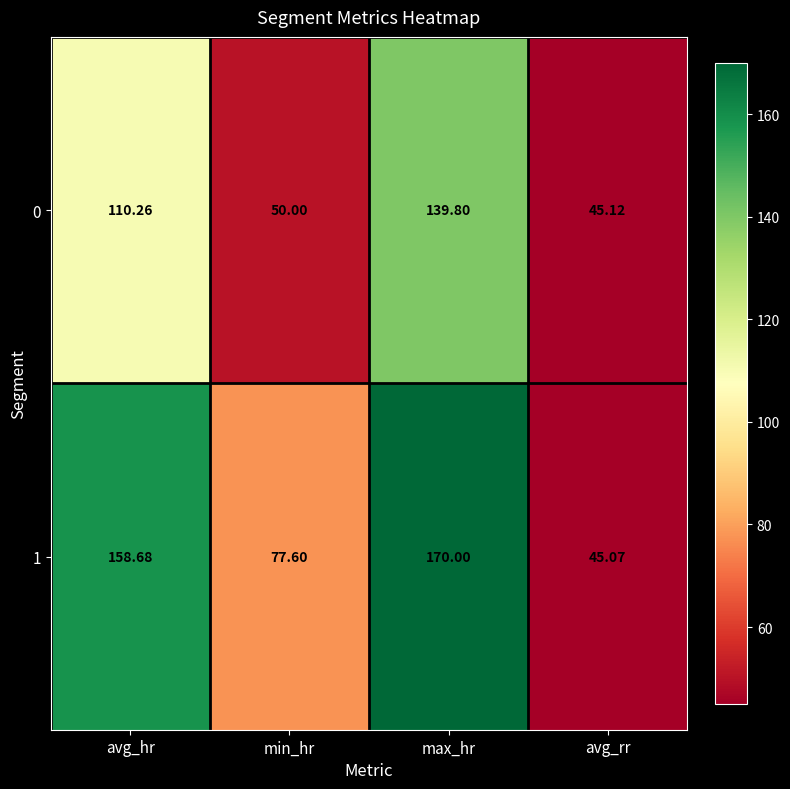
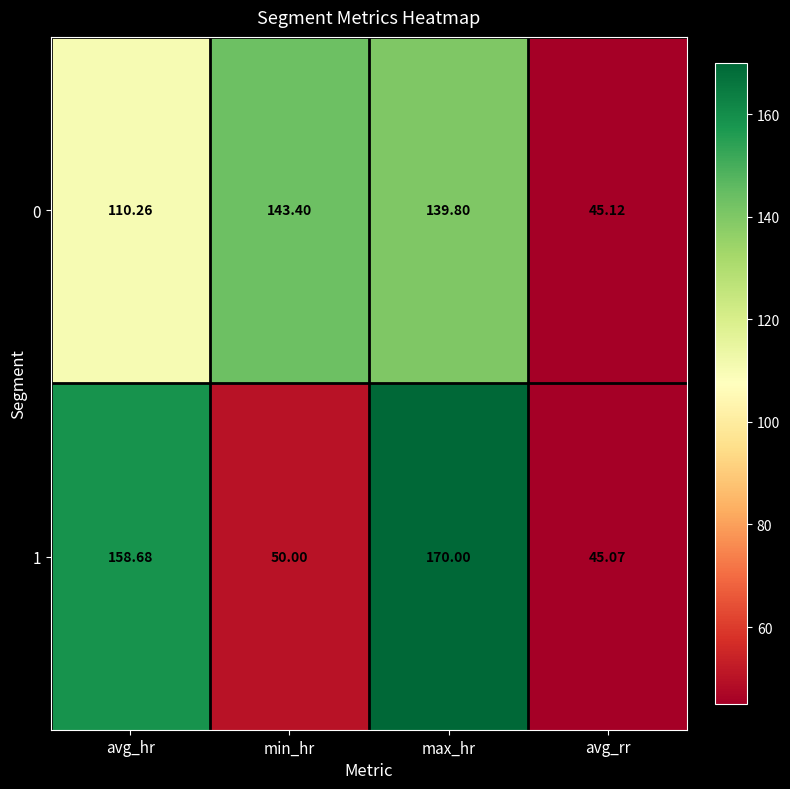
0, min_hr: 50.00 -> 143.40
1, min_hr: 77.60 -> 50.00
